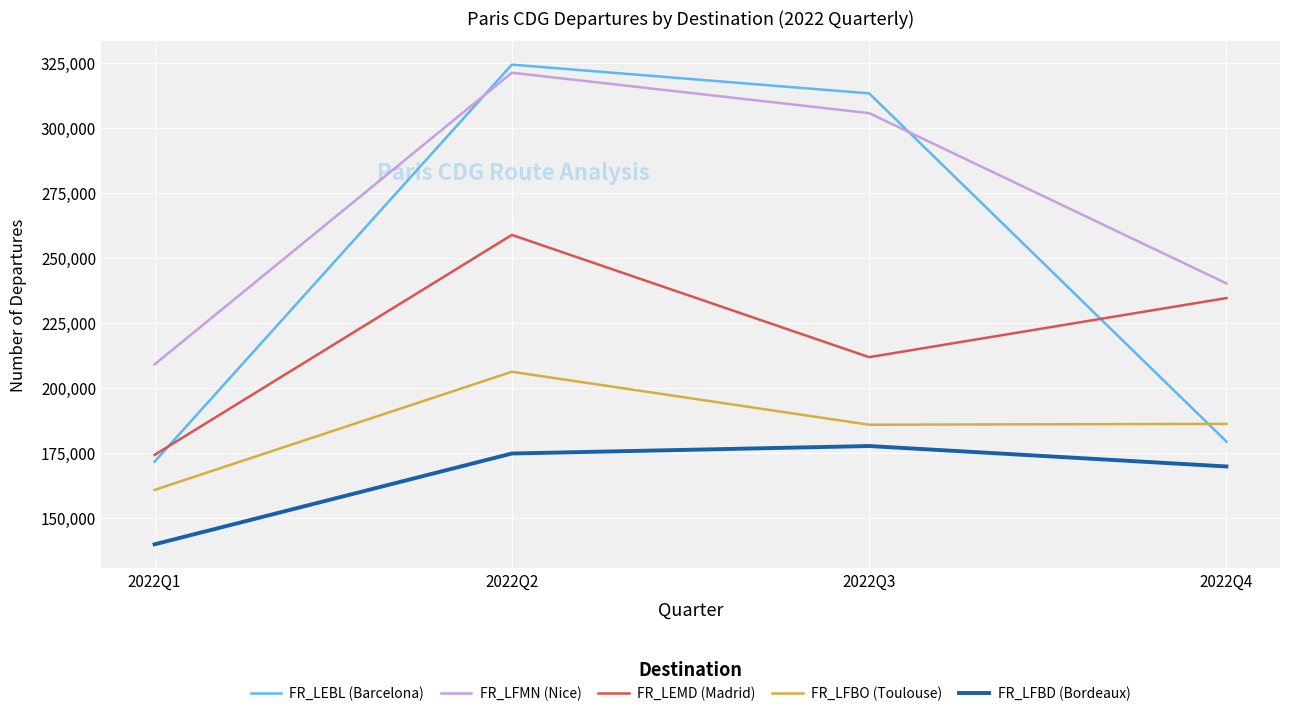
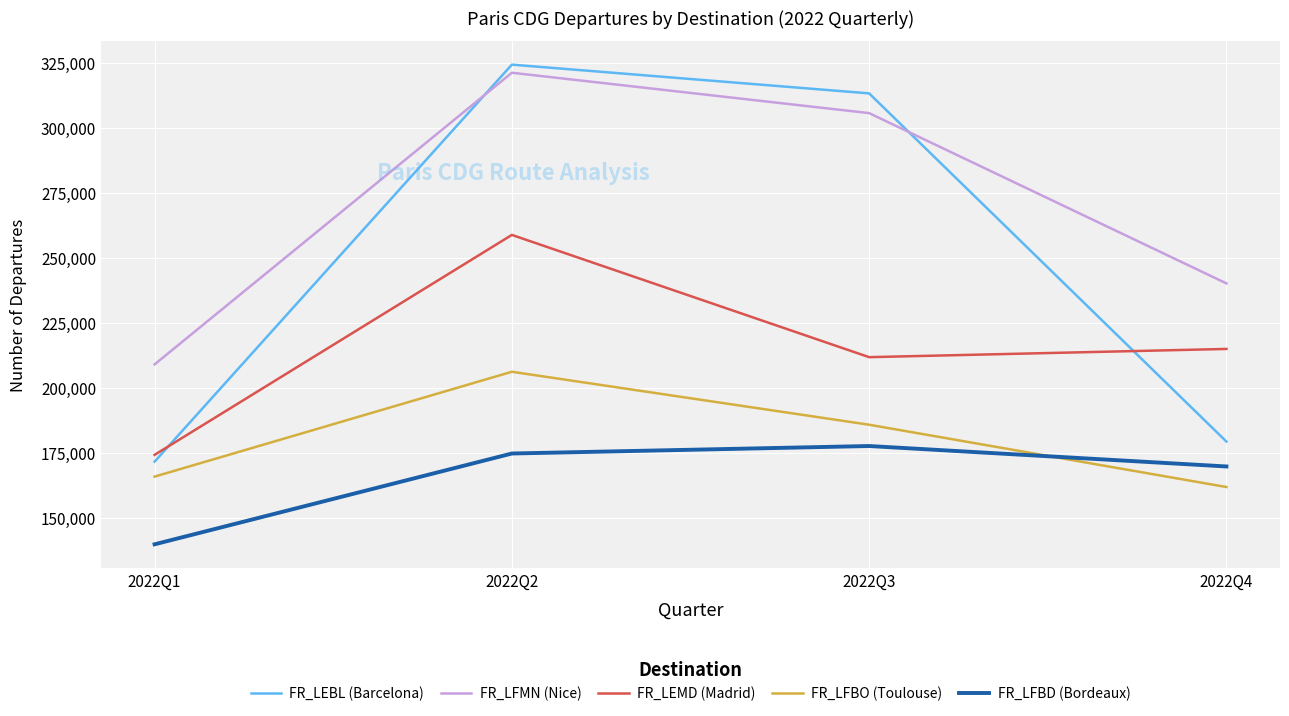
FR_LFBO (Toulouse), 2022Q1: 161,000 -> 166,000
FR_LEMD (Madrid), 2022Q4: 235,000 -> 215,000
FR_LFBO (Toulouse), 2022Q4: 186,000 -> 162,000
